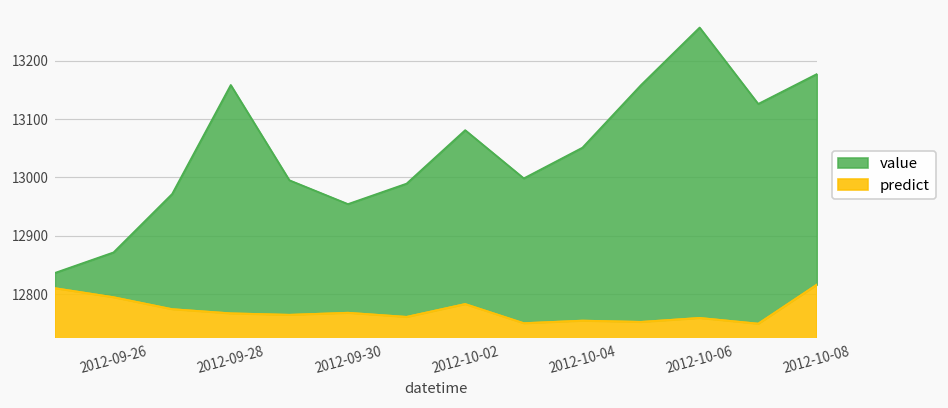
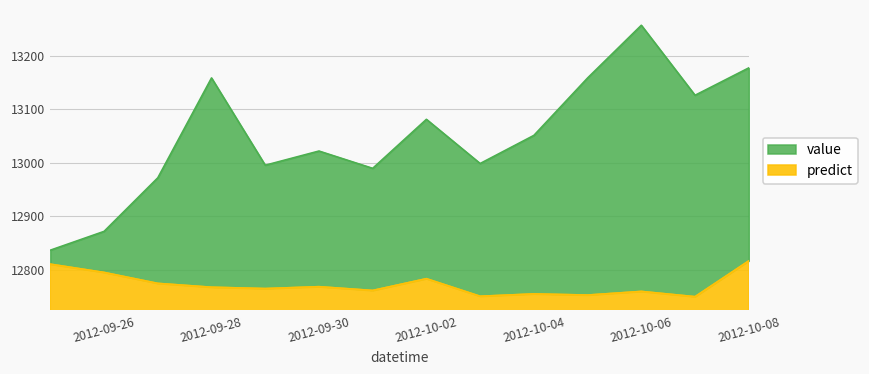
value, 2012-09-30: 12950 -> 13020
